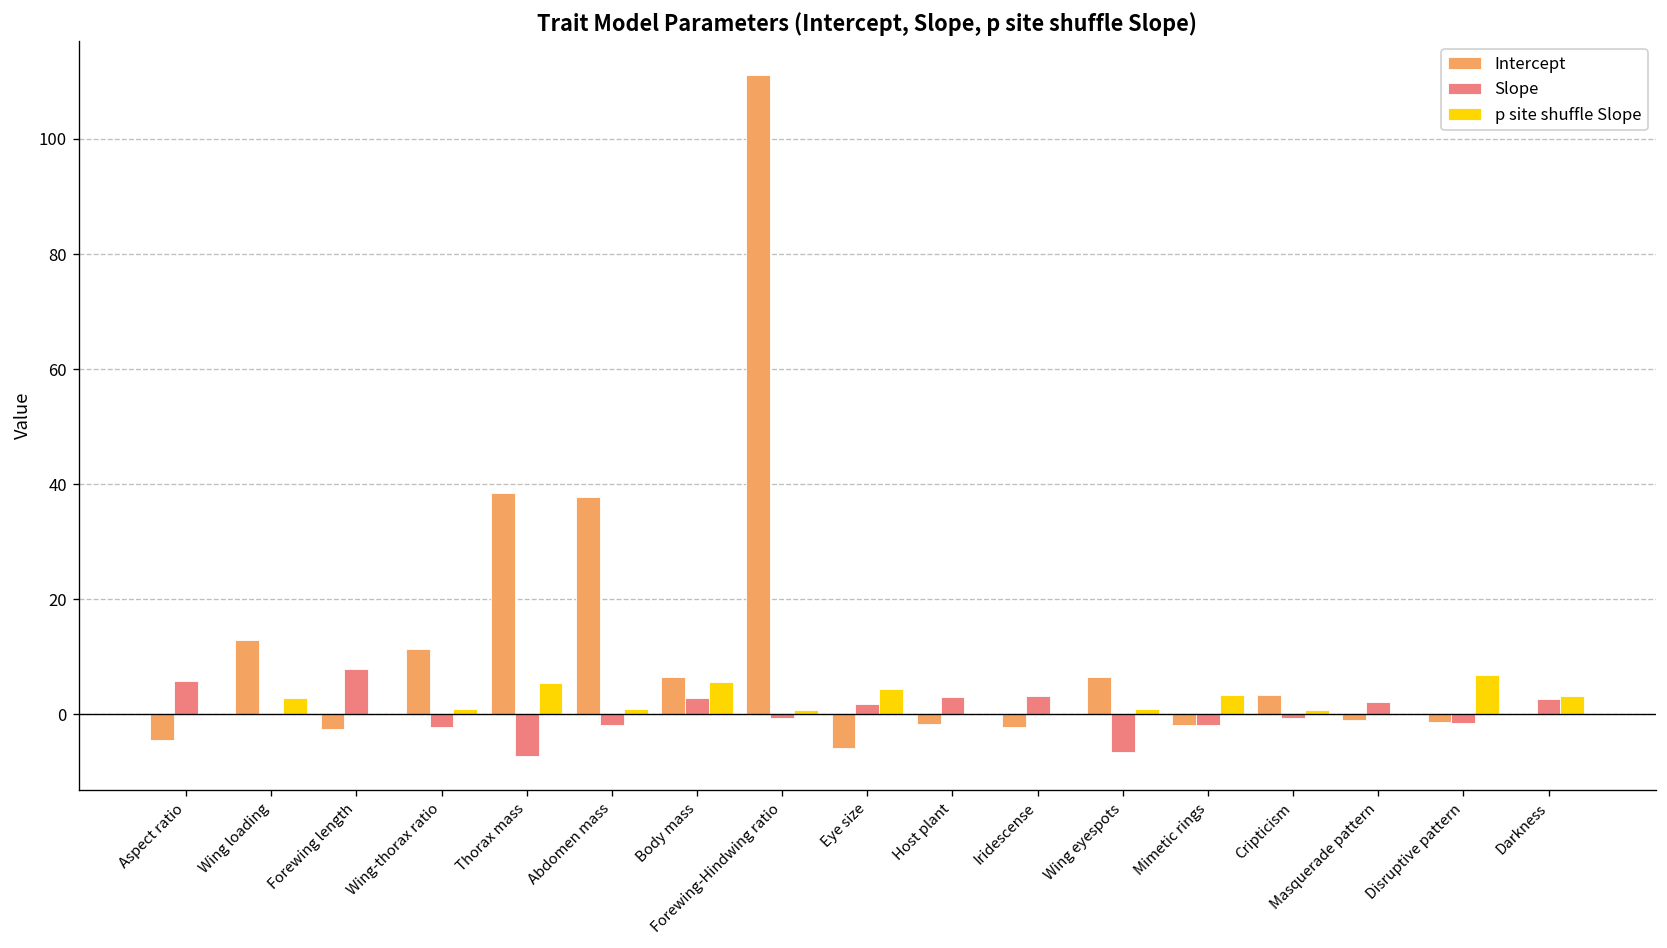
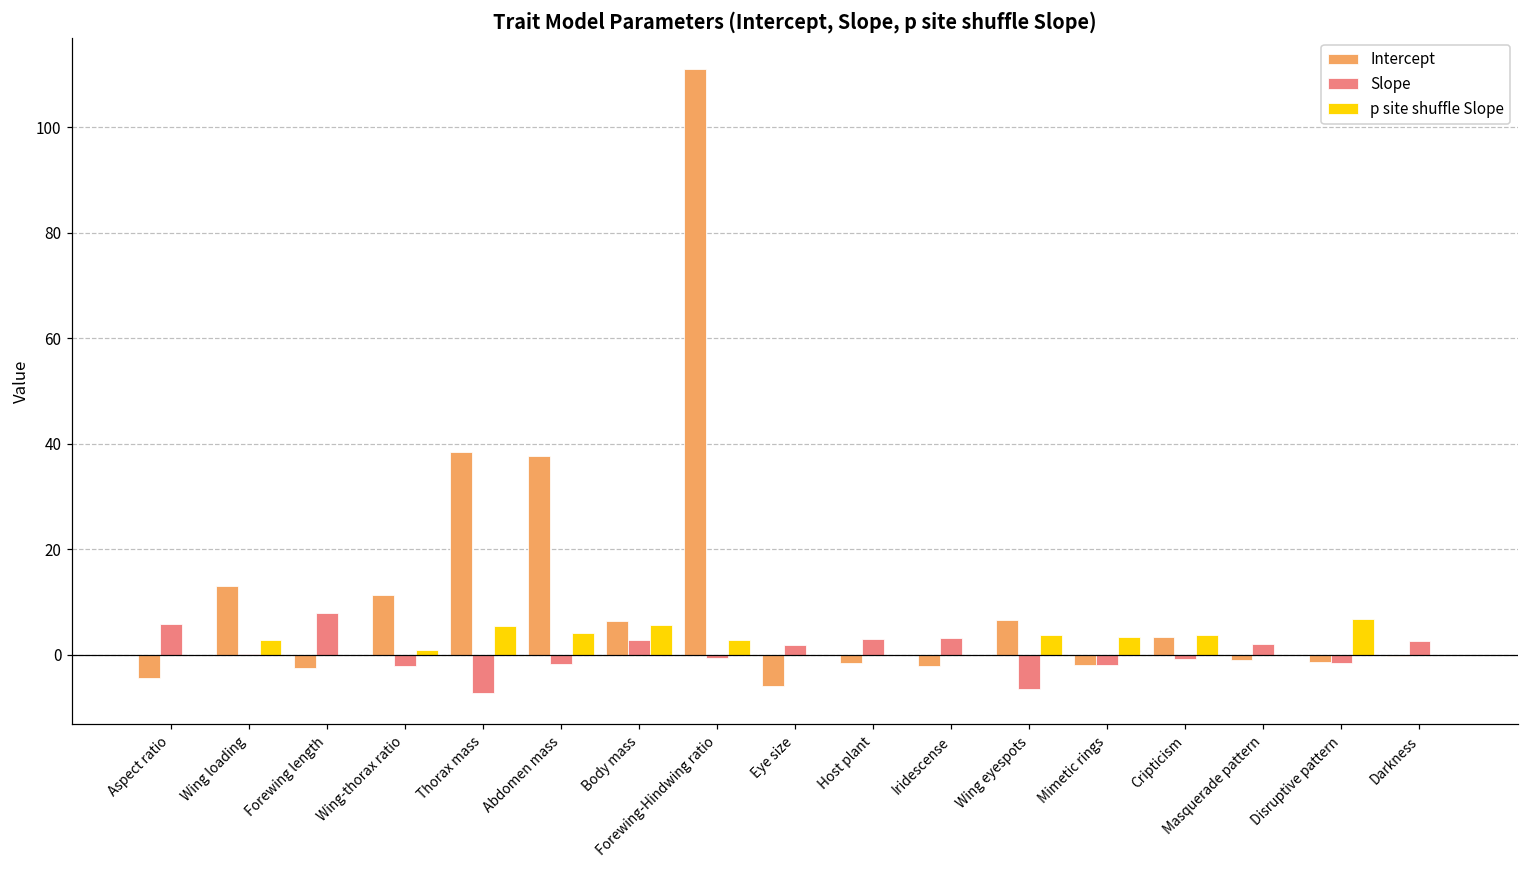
p site shuffle Slope, Abdomen mass: 1 -> 4
p site shuffle Slope, Forewing-Hindwing ratio: 1 -> 3
p site shuffle Slope, Eye size: 4 -> 0
p site shuffle Slope, Wing eyespots: 1 -> 4
p site shuffle Slope, Cripticism: 1 -> 4
p site shuffle Slope, Darkness: 3 -> 0
